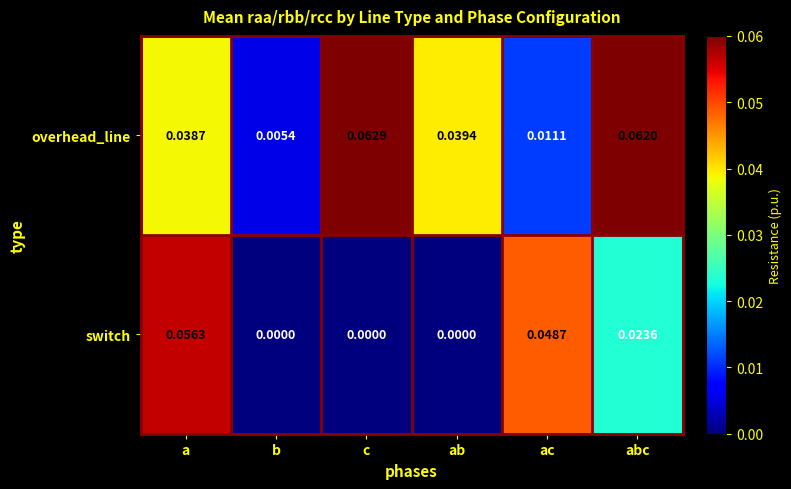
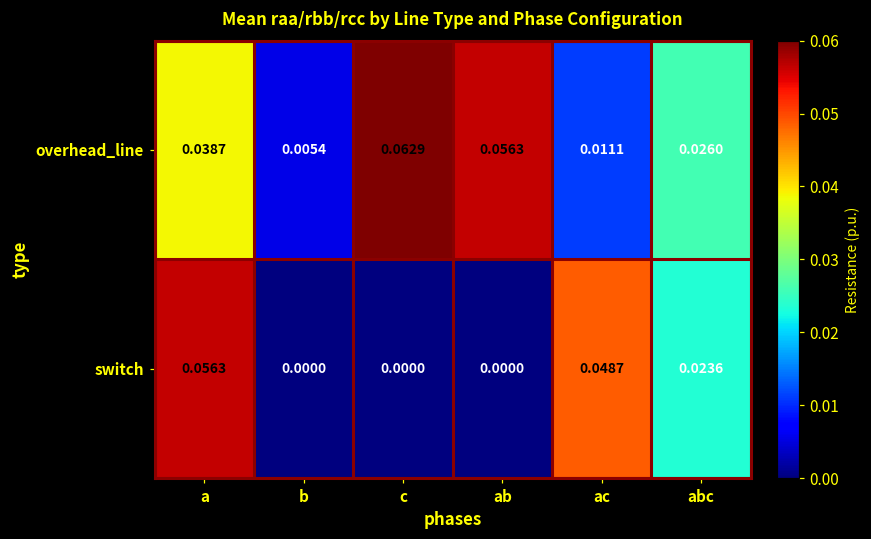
overhead_line, ab: 0.0394 -> 0.0563
overhead_line, abc: 0.0620 -> 0.0260
